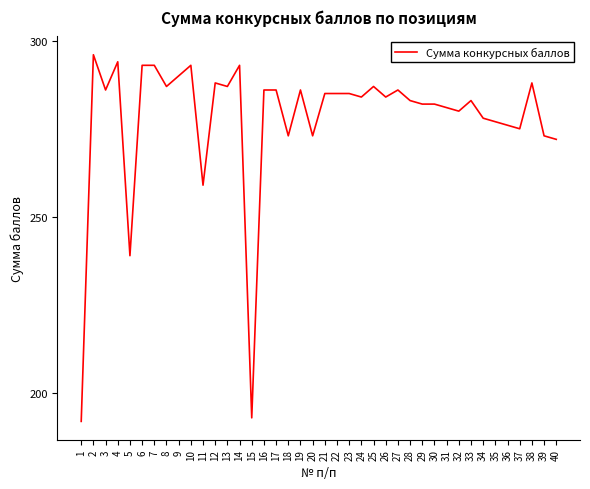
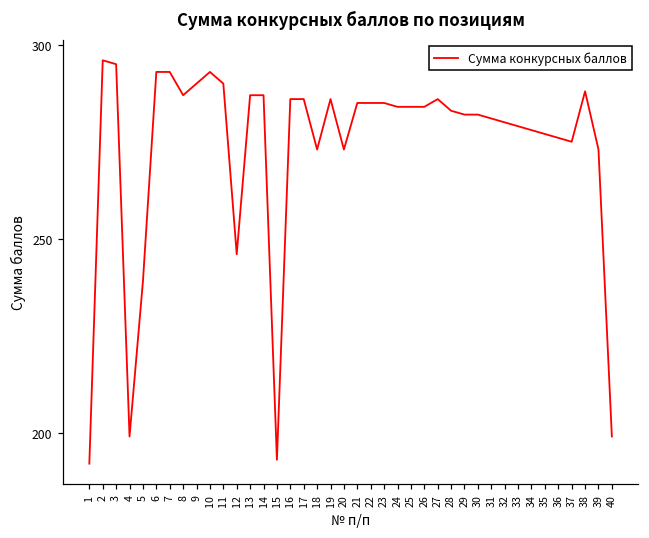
3: 286 -> 295
4: 294 -> 199
11: 259 -> 290
12: 288 -> 246
14: 293 -> 287
25: 287 -> 284
33: 283 -> 279
40: 272 -> 199
